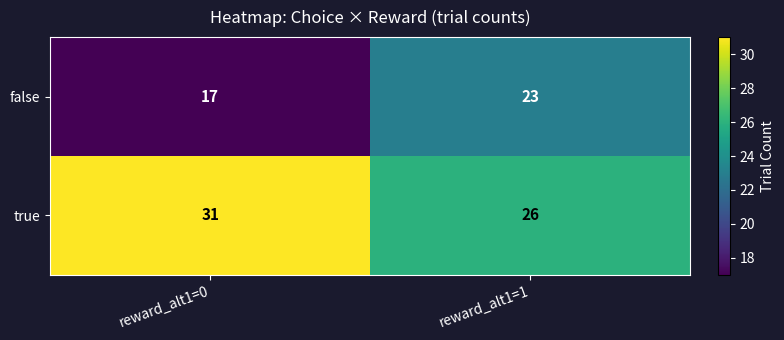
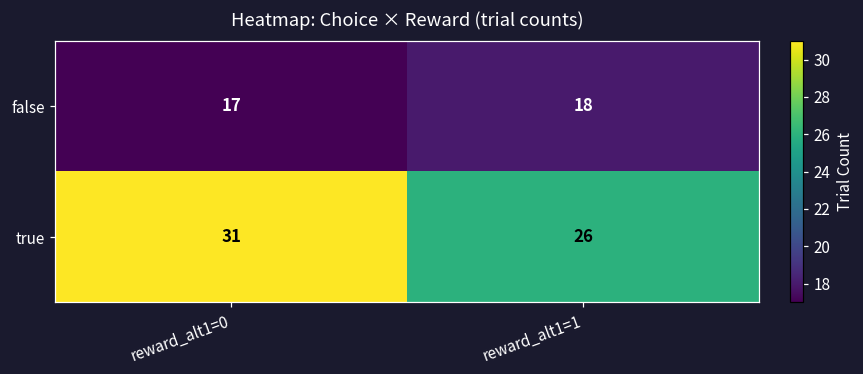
false, reward_alt1=1: 23 -> 18
